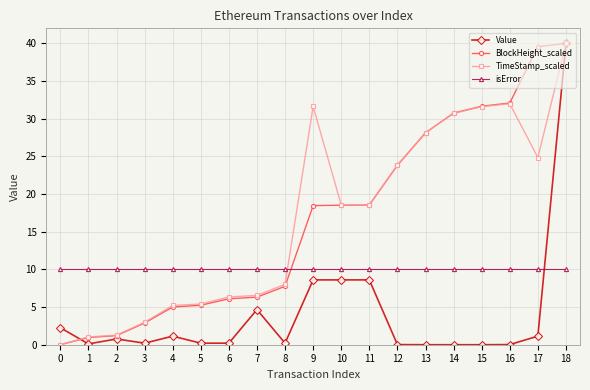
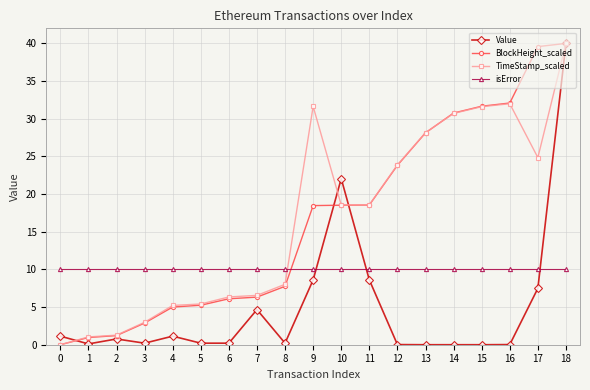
Value, 0: 2 -> 1
Value, 10: 9 -> 22
Value, 17: 1 -> 7
